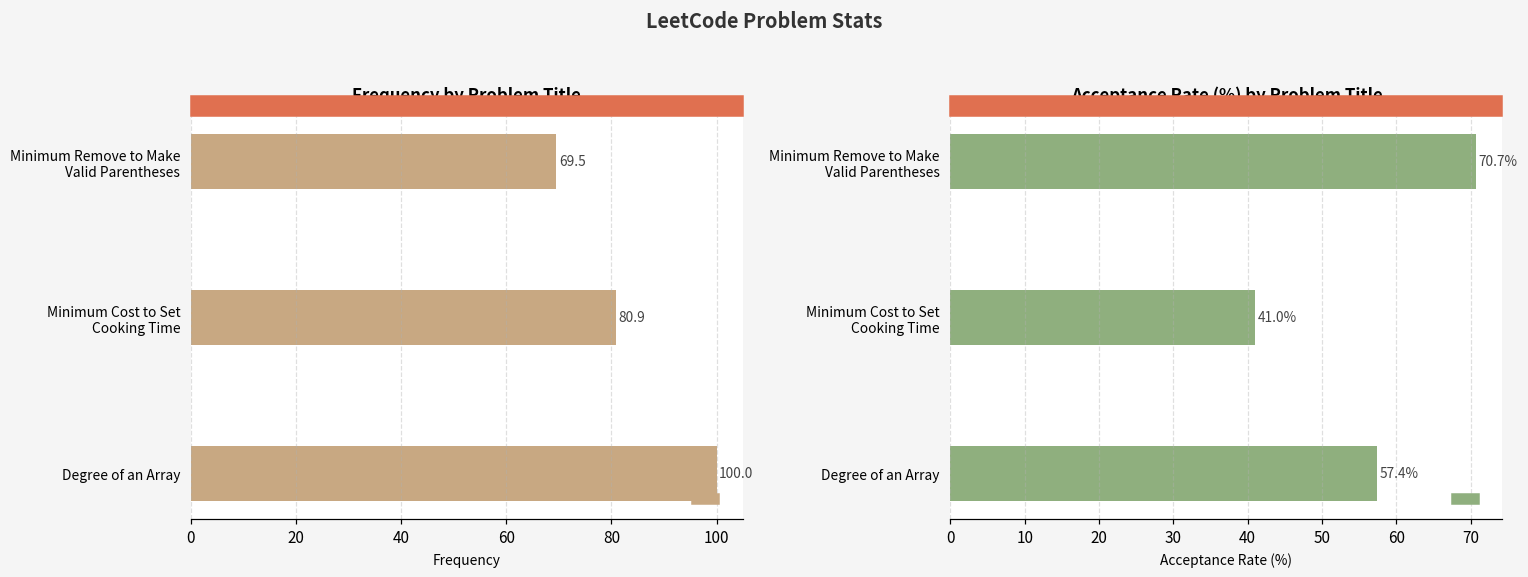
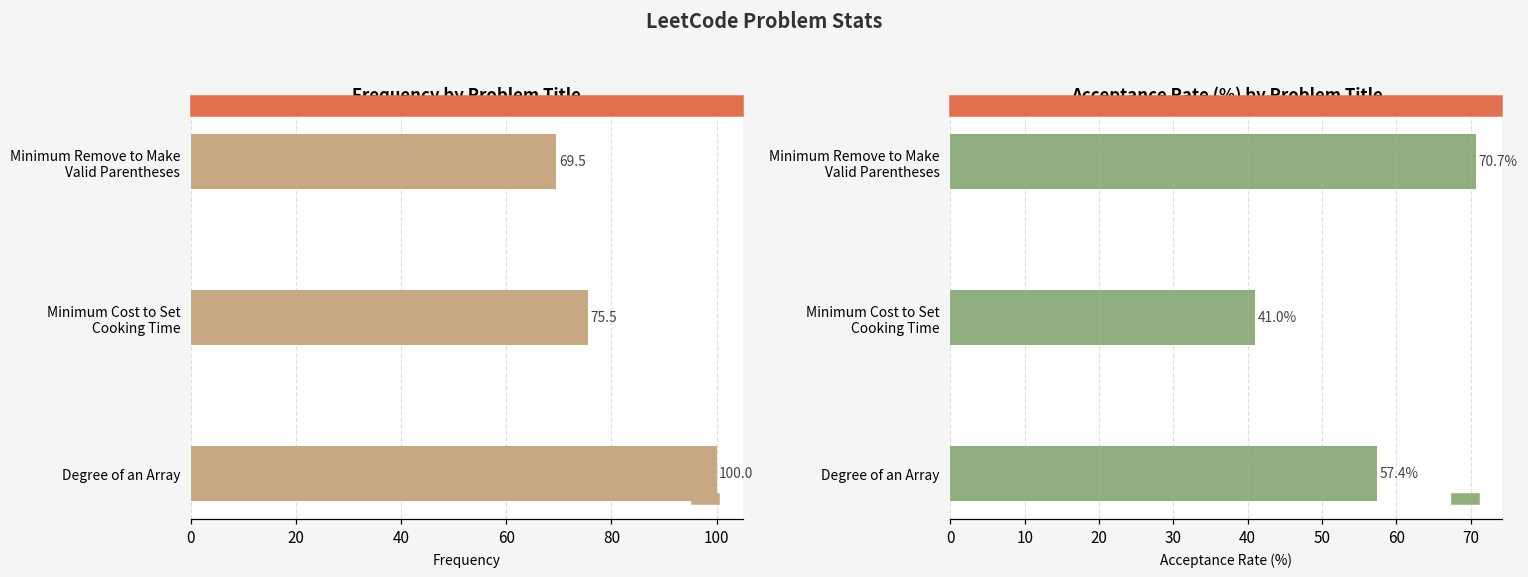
Frequency by Problem Title, Minimum Cost to Set Cooking Time: 80.9 -> 75.5
